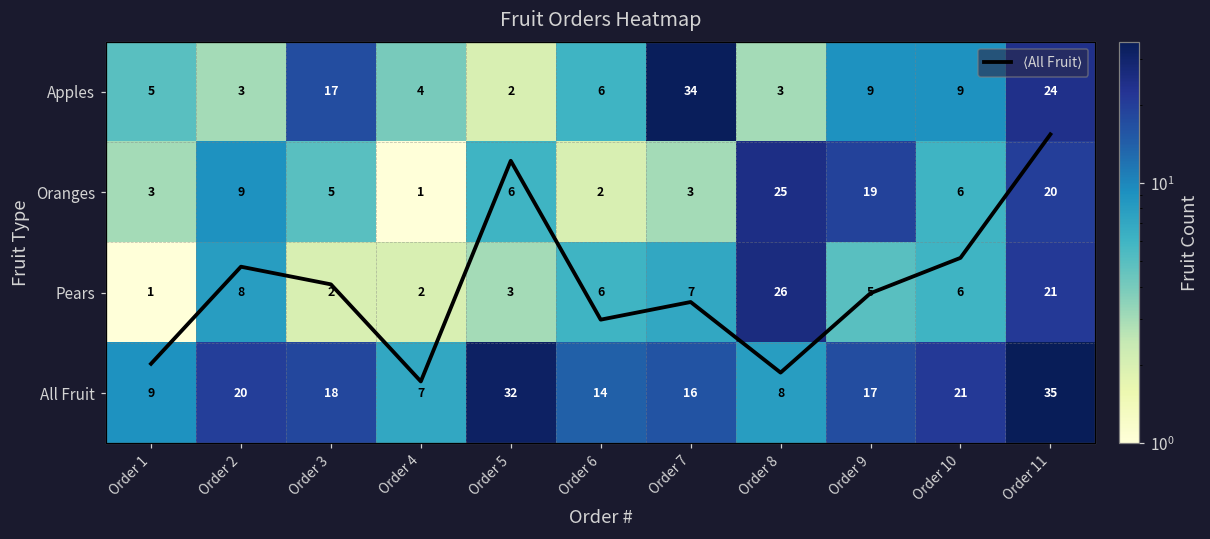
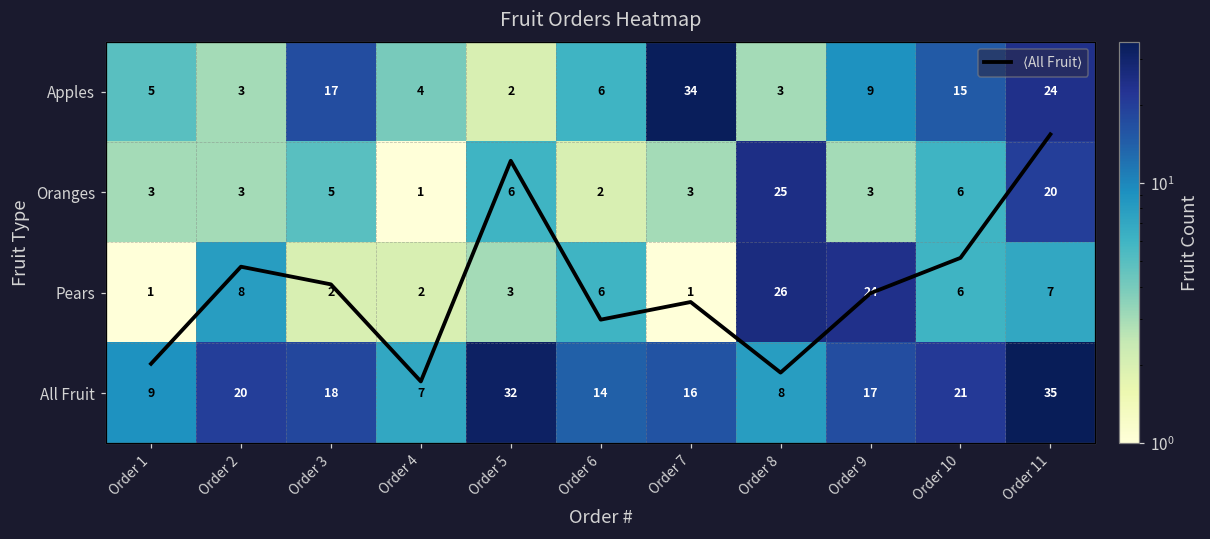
Apples, Order 10: 9 -> 15
Oranges, Order 2: 9 -> 3
Oranges, Order 9: 19 -> 3
Pears, Order 7: 7 -> 1
Pears, Order 9: 5 -> 24
Pears, Order 11: 21 -> 7
